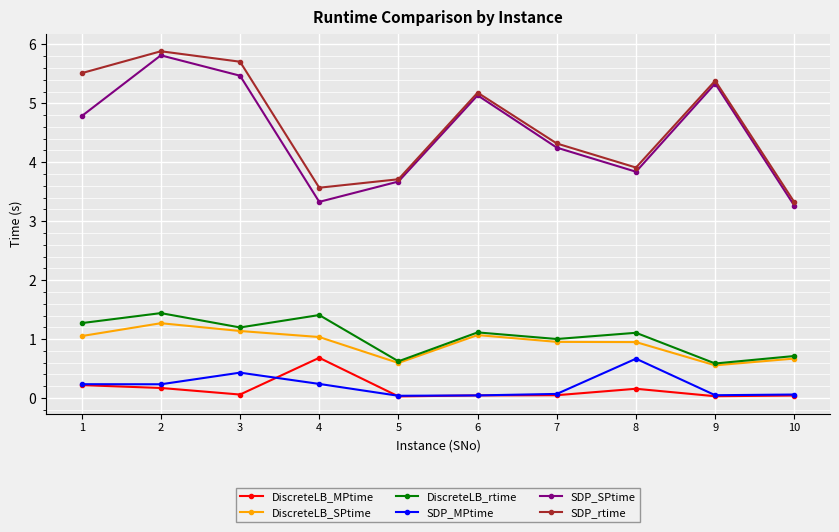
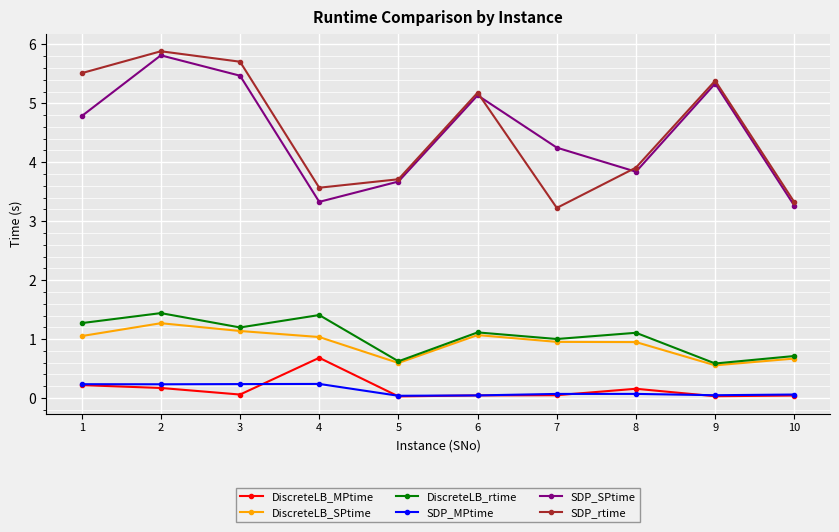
SDP_MPtime, 3: 0.4 -> 0.2
SDP_rtime, 7: 4.3 -> 3.2
SDP_MPtime, 8: 0.7 -> 0.1
